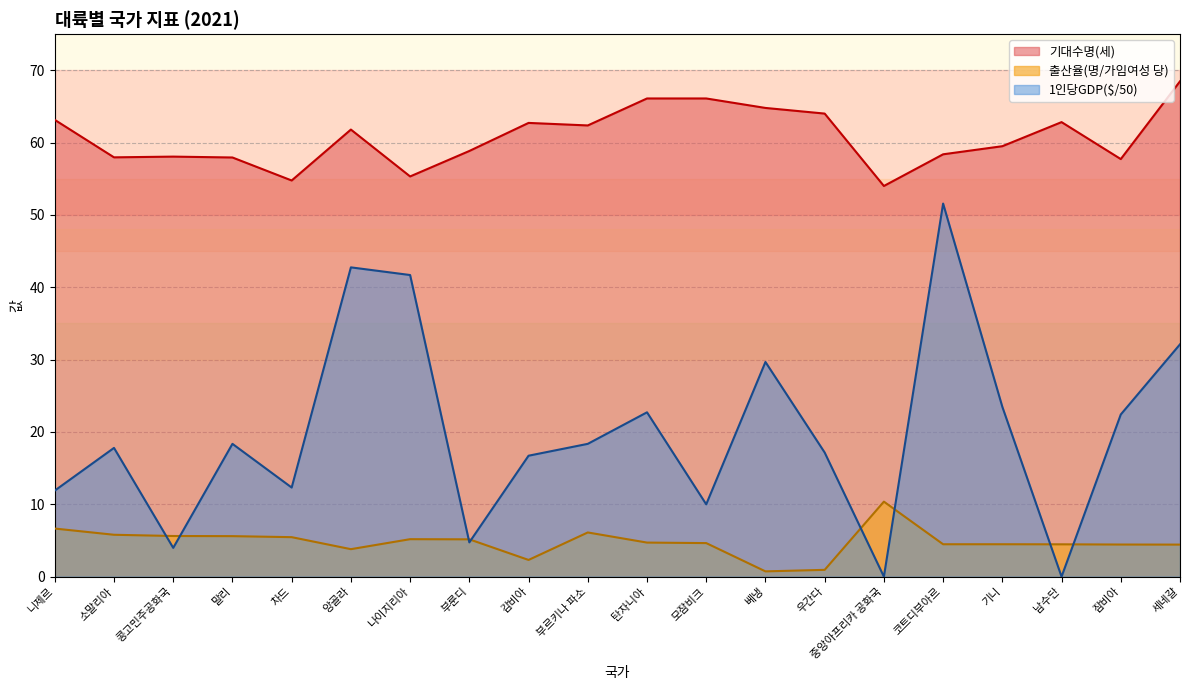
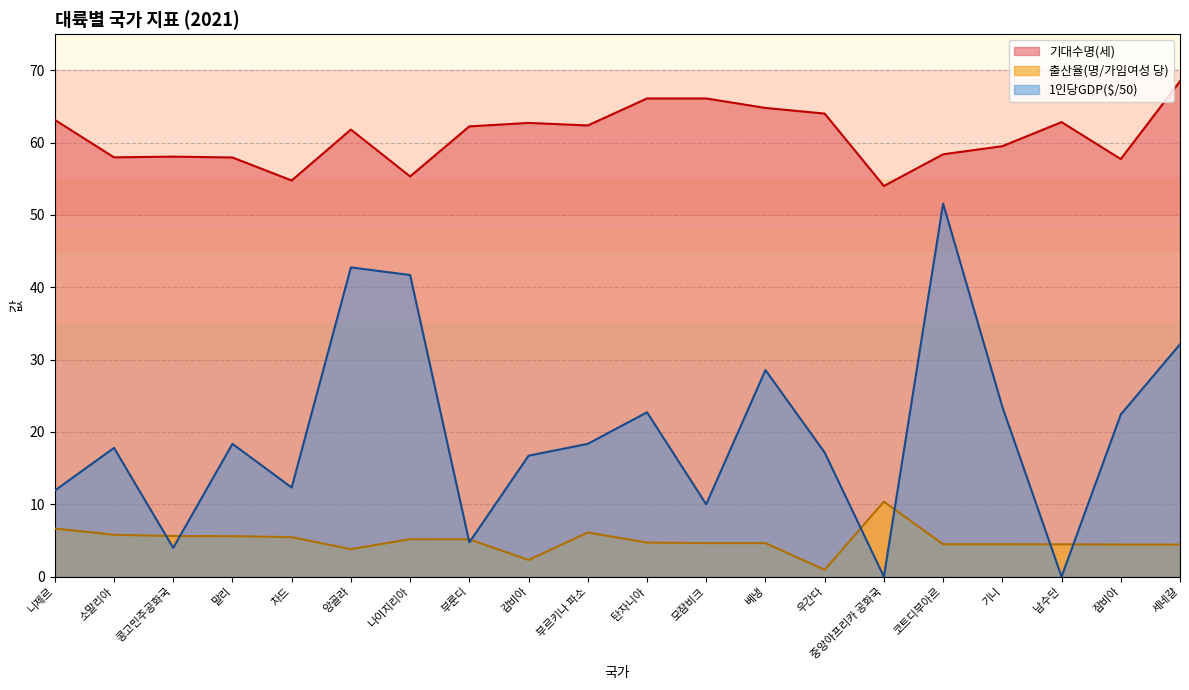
기대수명(세), 부룬디: 59 -> 62
출산율(명/가임여성 당), 베냉: 1 -> 5
1인당GDP($/50), 베냉: 30 -> 29
